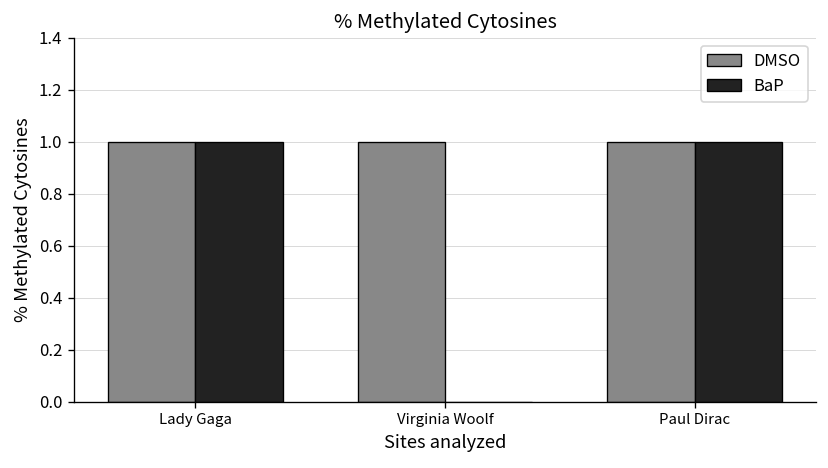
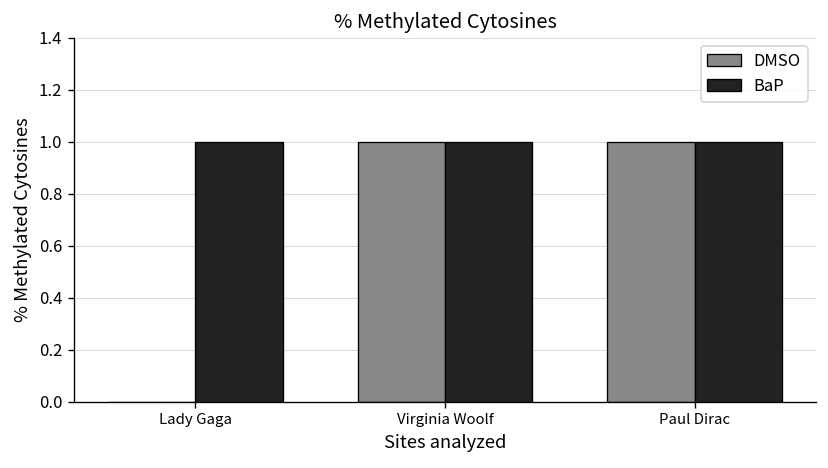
DMSO, Lady Gaga: 1 -> 0
BaP, Virginia Woolf: 0 -> 1
